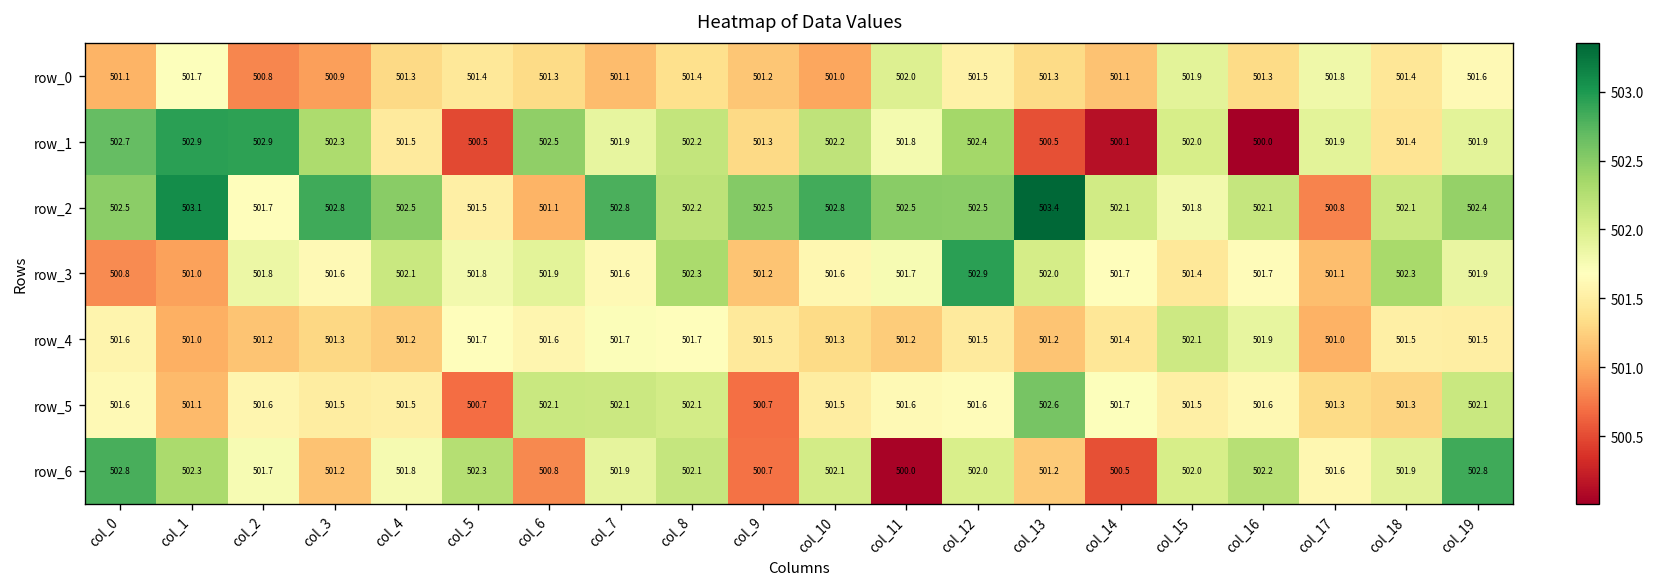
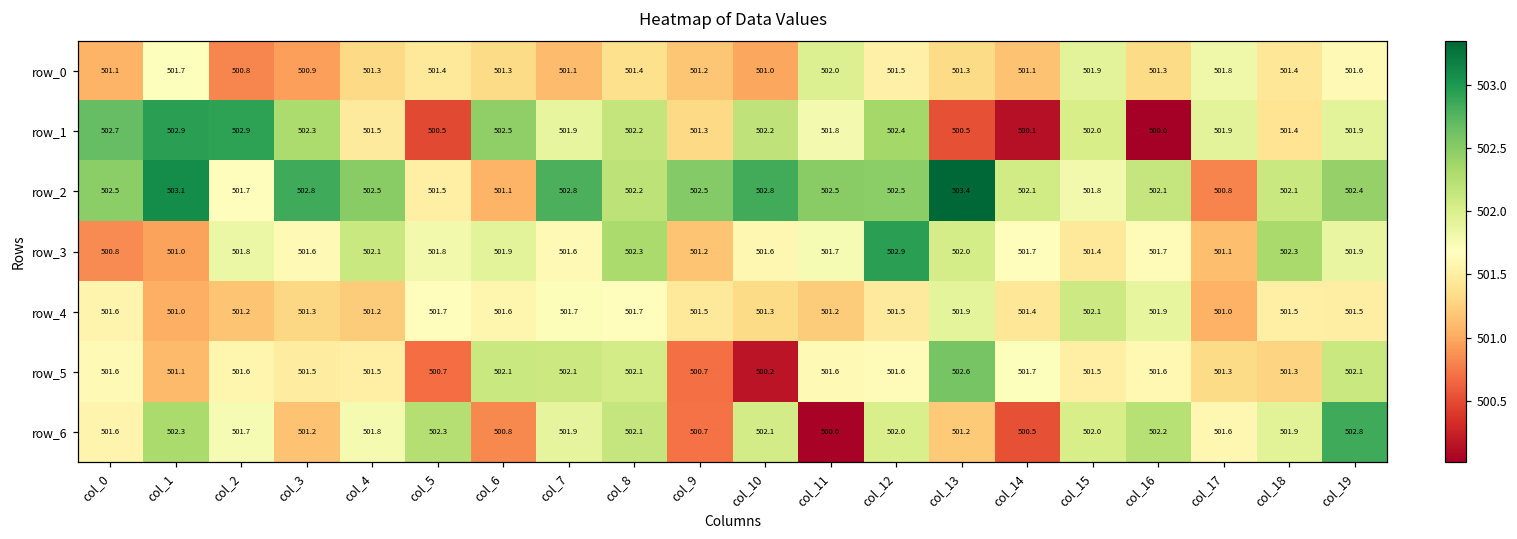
row_4, col_13: 501.2 -> 501.9
row_5, col_10: 501.5 -> 500.2
row_6, col_0: 502.8 -> 501.6
